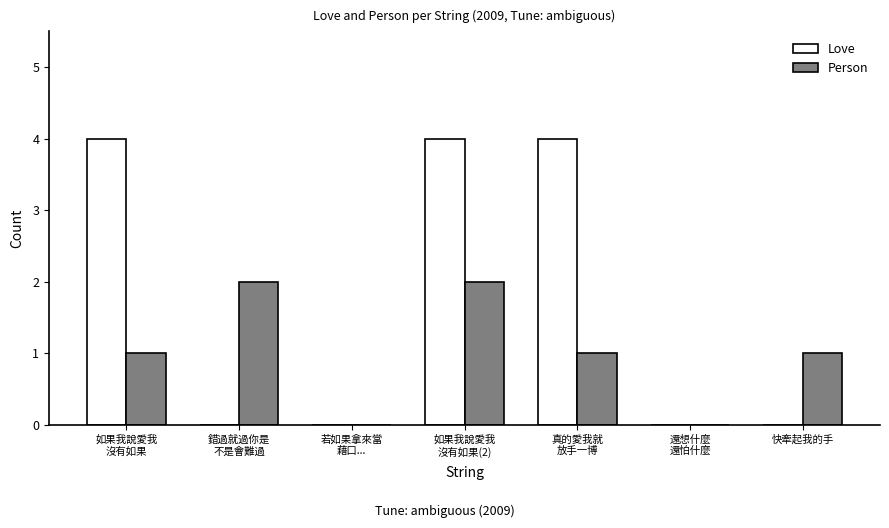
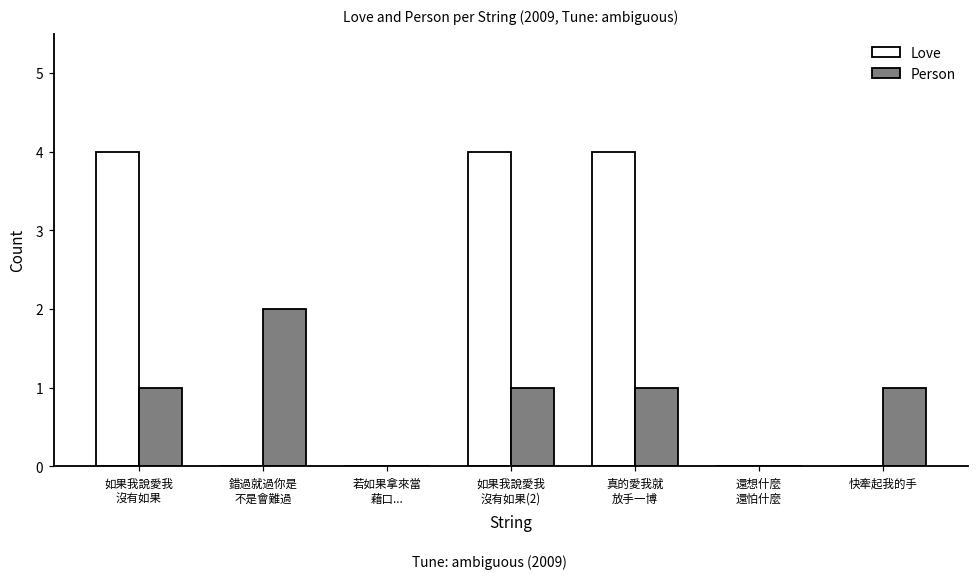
Person, 如果我說愛我 沒有如果(2): 2 -> 1
